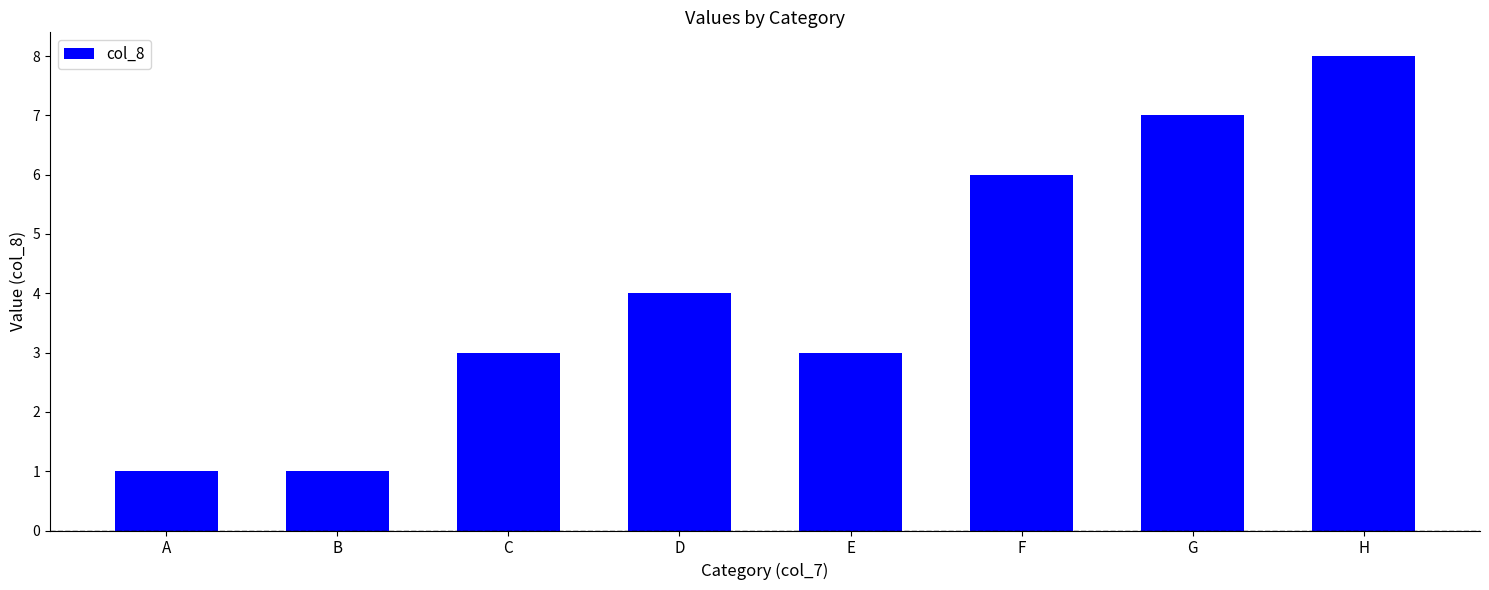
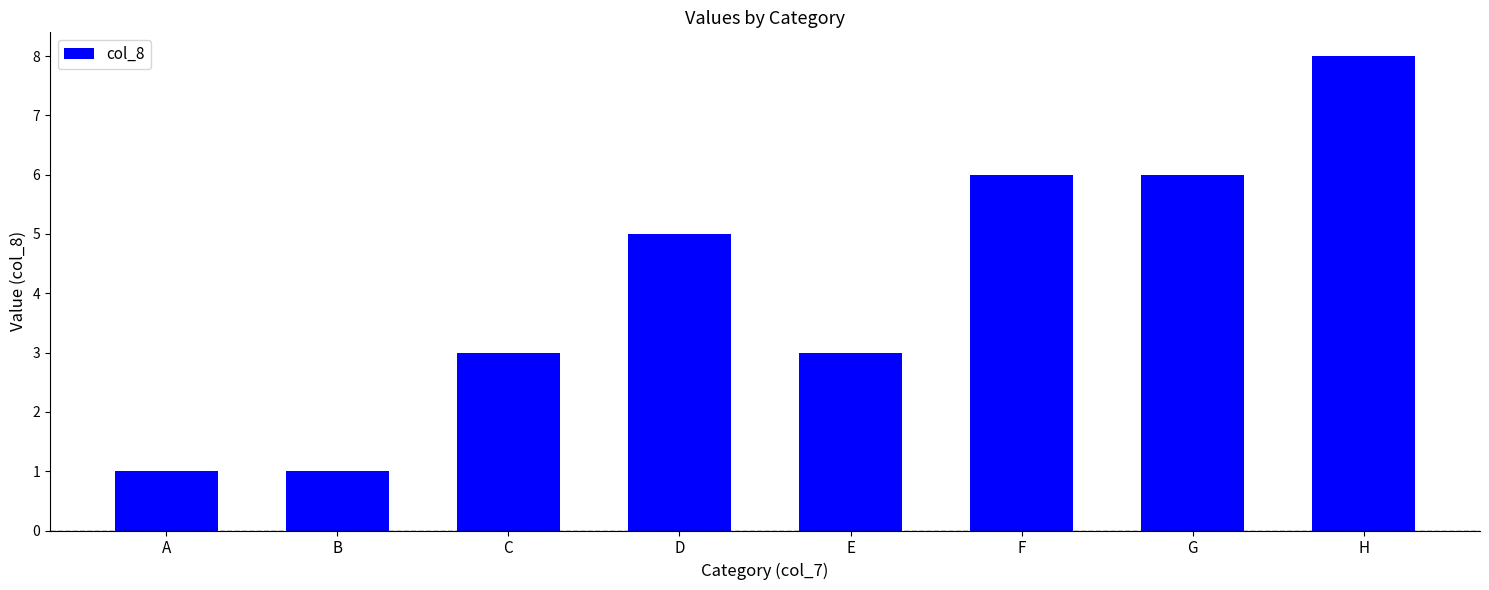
D: 4 -> 5
G: 7 -> 6
